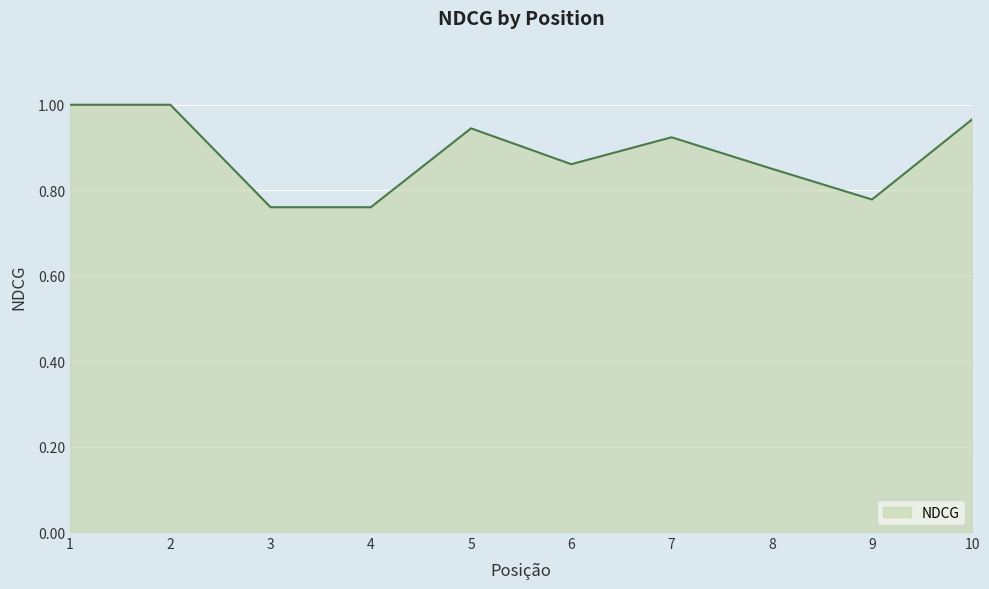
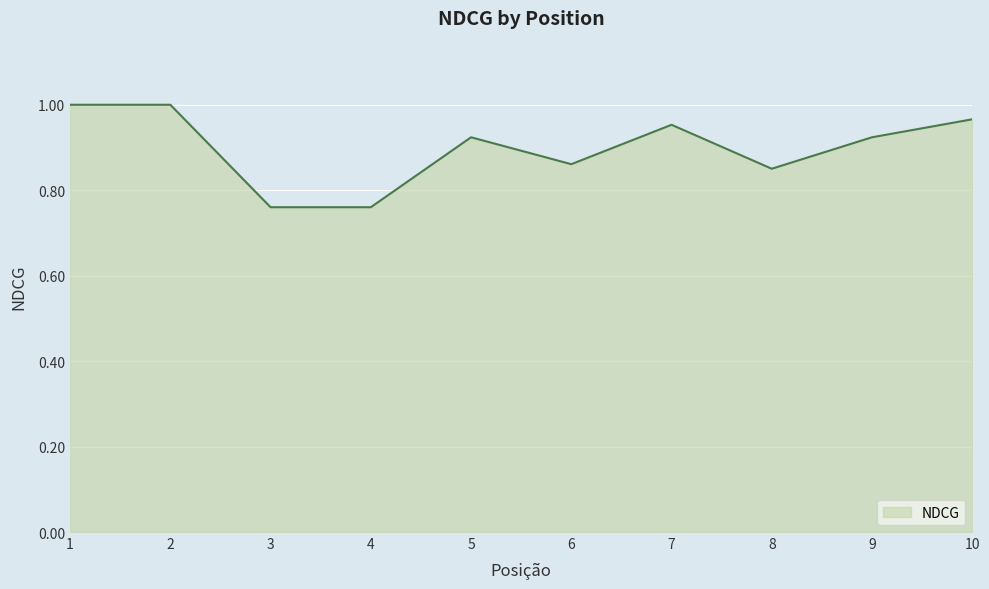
5: 0.94 -> 0.92
7: 0.92 -> 0.95
9: 0.78 -> 0.92
